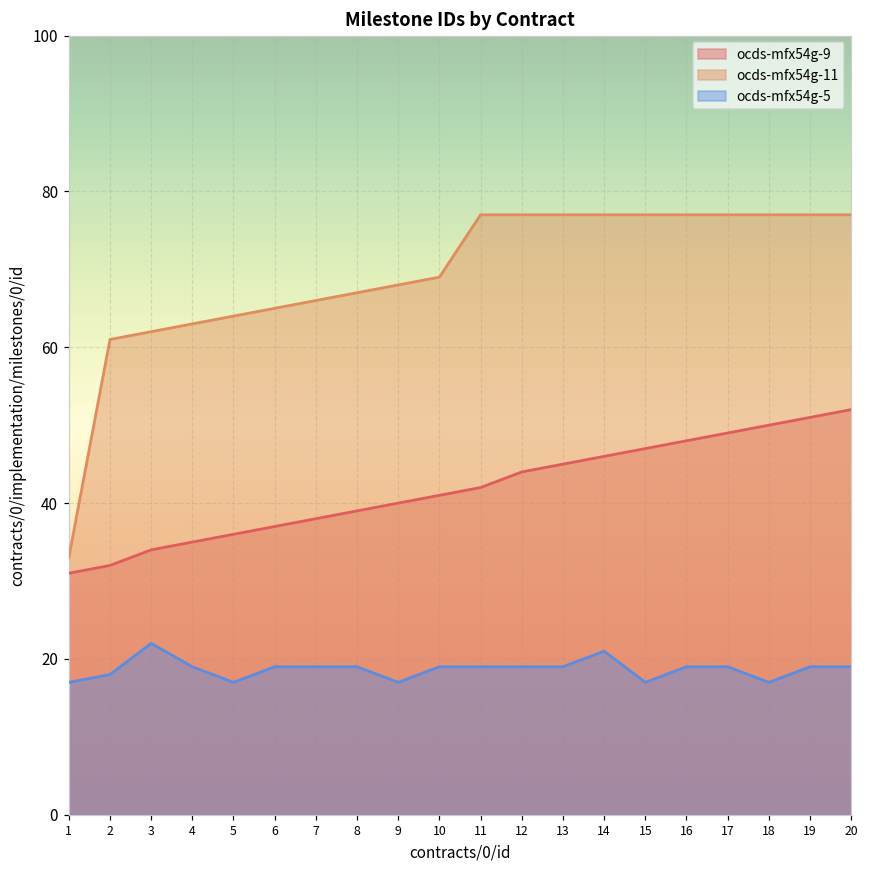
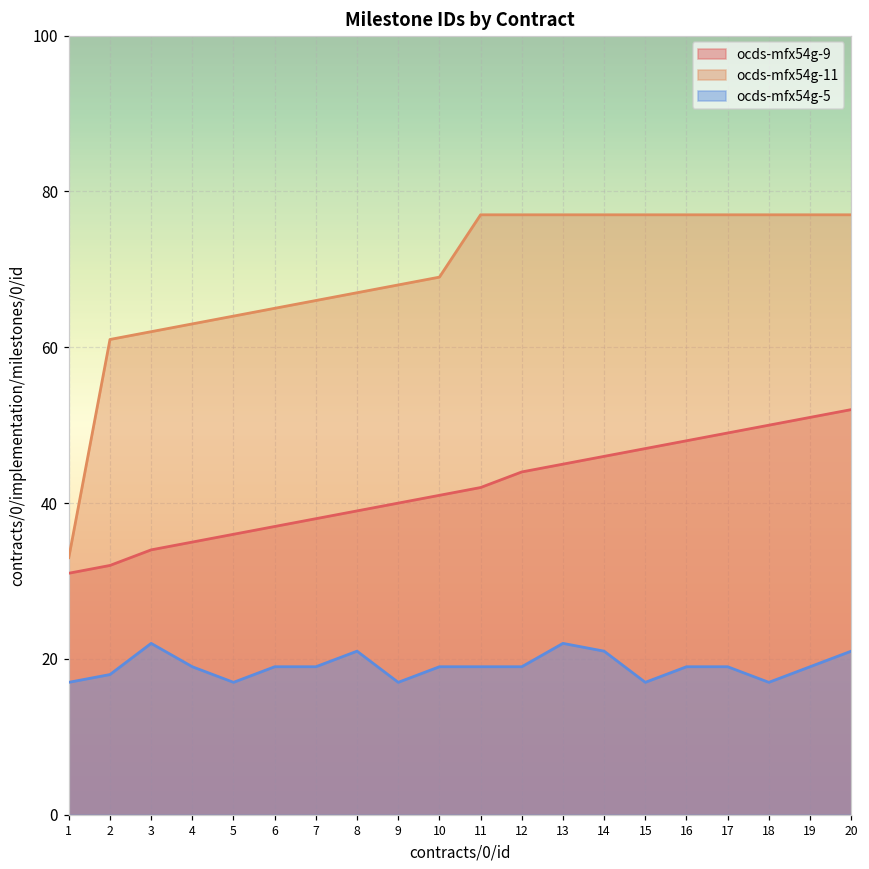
ocds-mfx54g-5, 8: 19 -> 21
ocds-mfx54g-5, 13: 19 -> 22
ocds-mfx54g-5, 20: 19 -> 21
